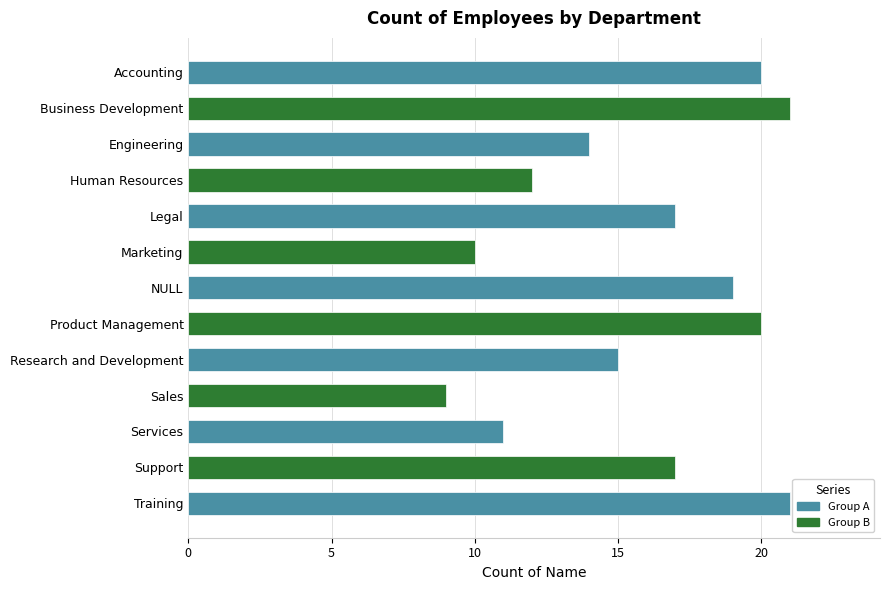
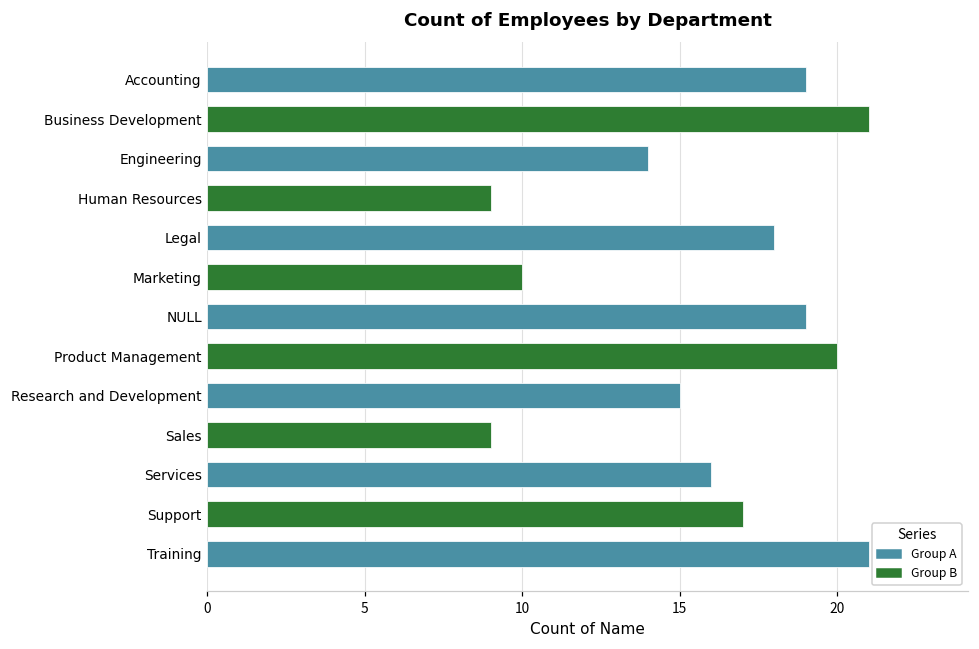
Accounting: 20 -> 19
Human Resources: 12 -> 9
Legal: 17 -> 18
Services: 11 -> 16
